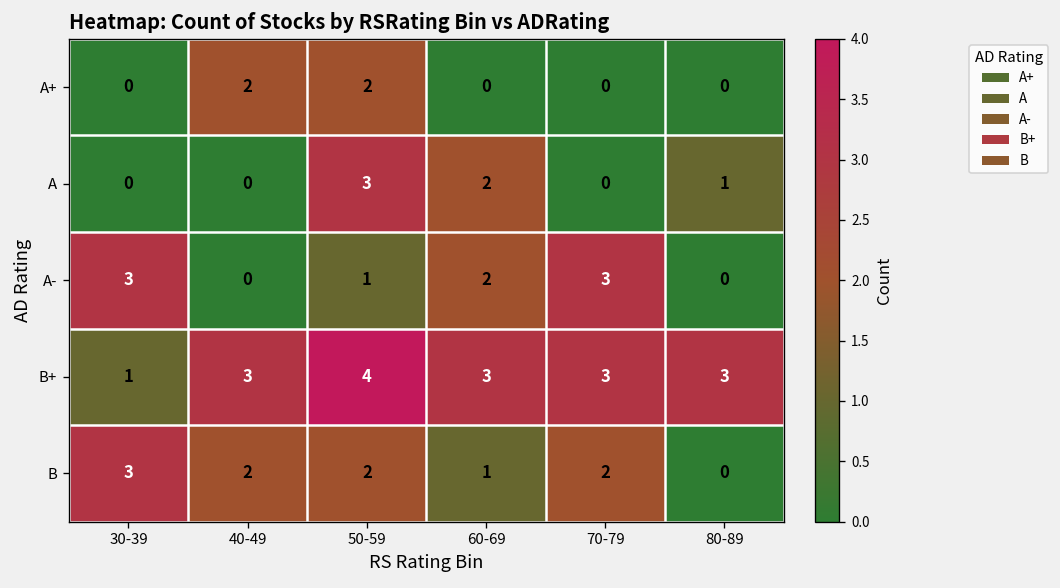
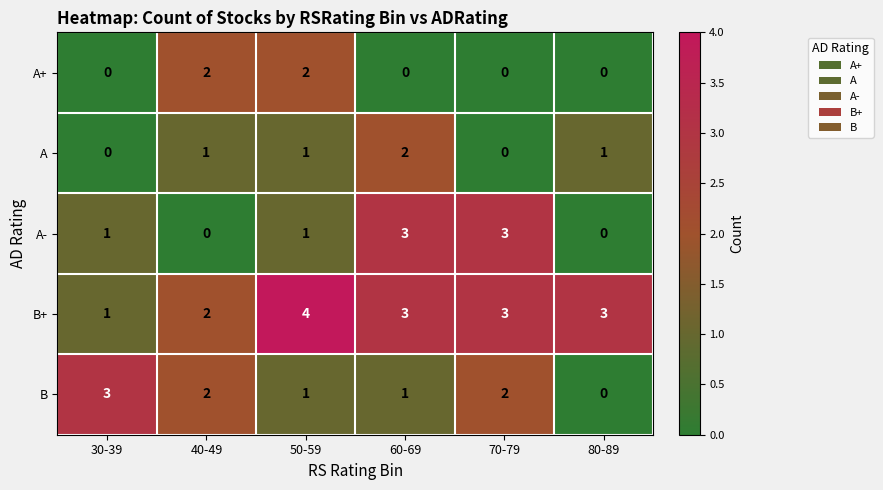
A, 40-49: 0 -> 1
A, 50-59: 3 -> 1
A-, 30-39: 3 -> 1
A-, 60-69: 2 -> 3
B+, 40-49: 3 -> 2
B, 50-59: 2 -> 1
